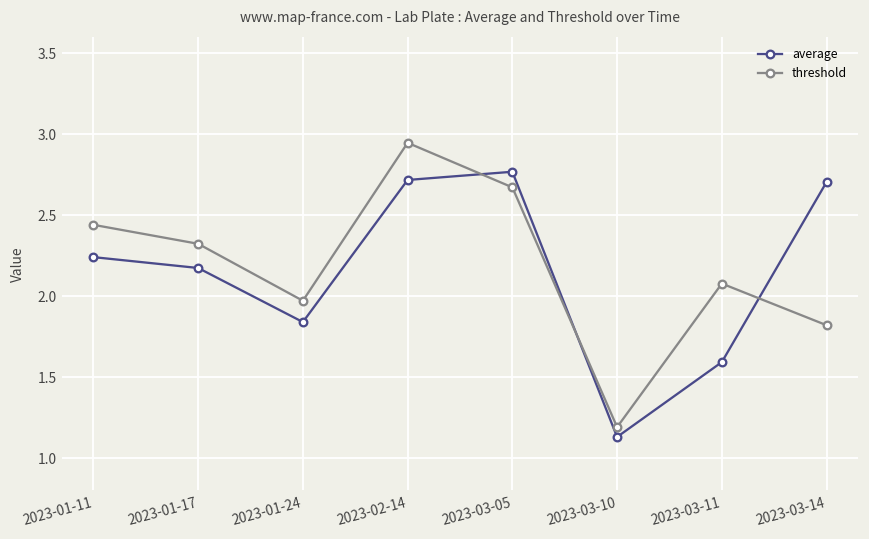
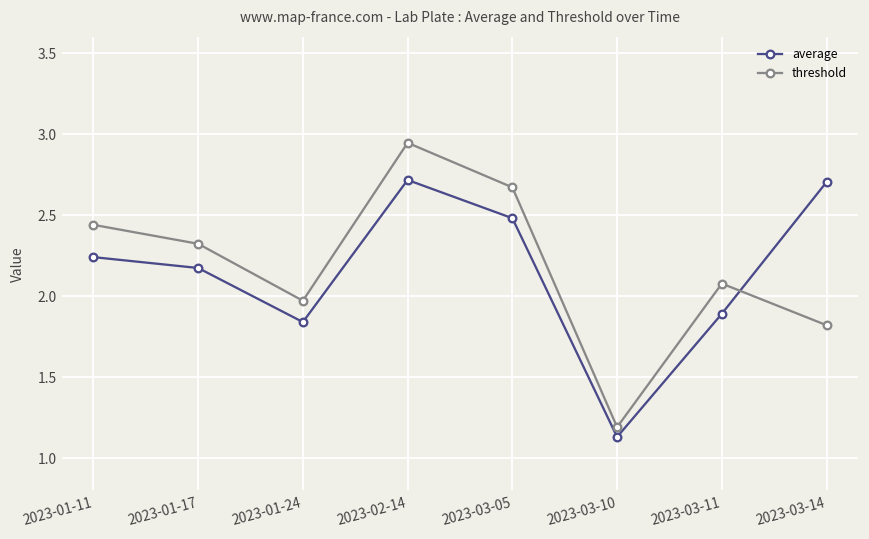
average, 2023-03-05: 2.77 -> 2.48
average, 2023-03-11: 1.59 -> 1.89
